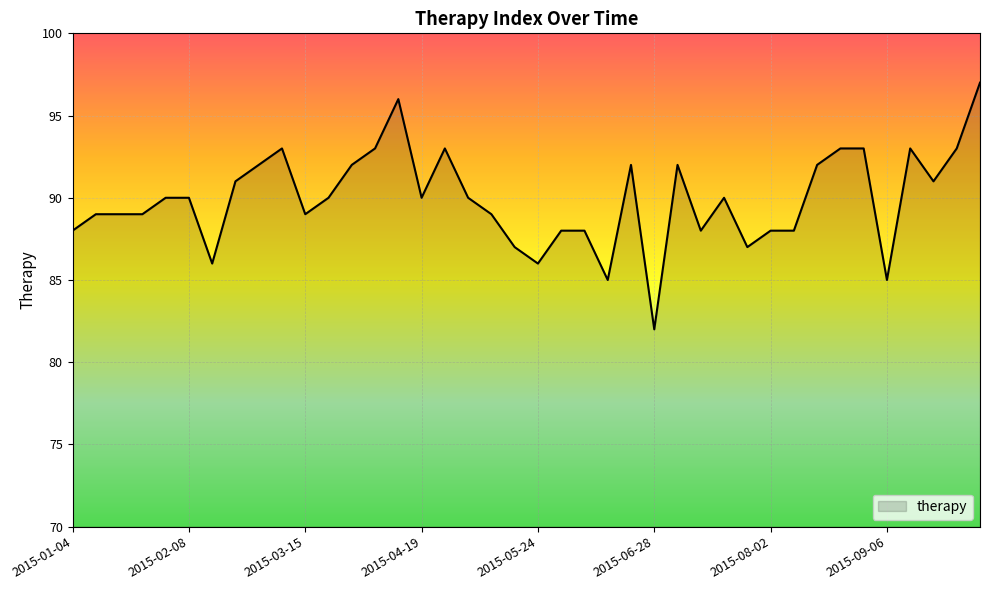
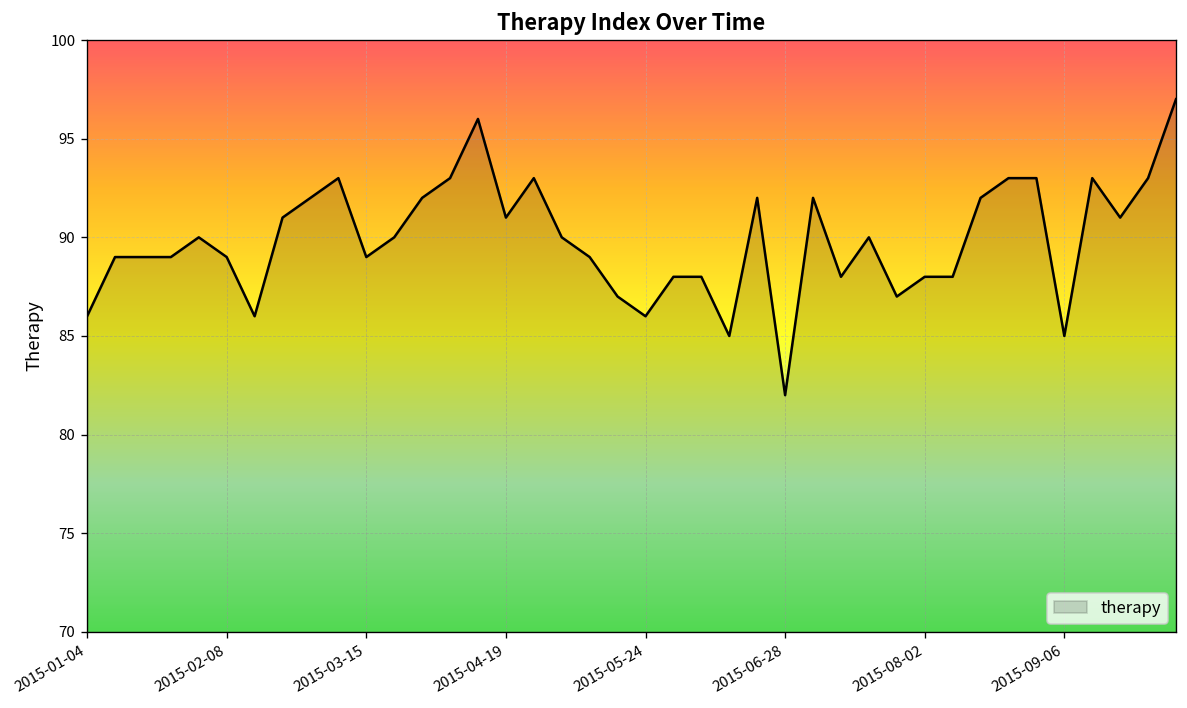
2015-01-04: 88 -> 86
2015-02-08: 90 -> 89
2015-04-19: 90 -> 91
